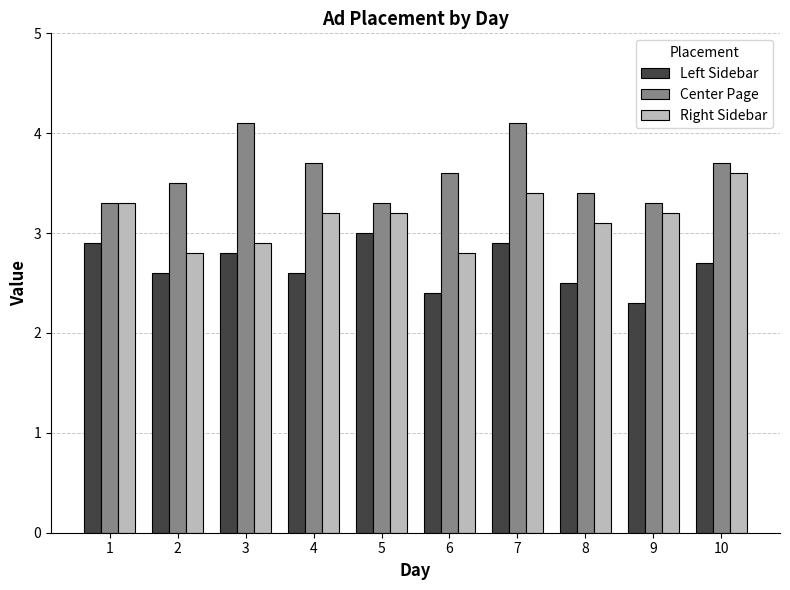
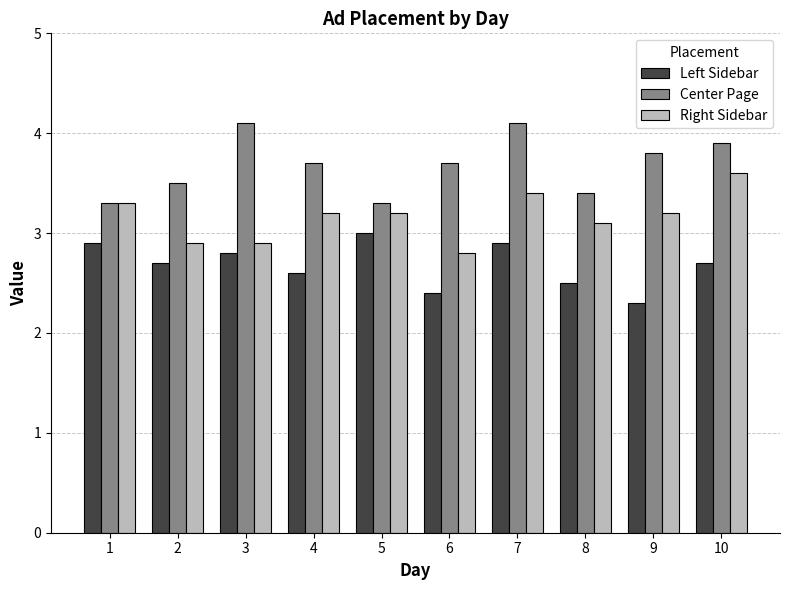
Left Sidebar, 2: 2.6 -> 2.7
Right Sidebar, 2: 2.8 -> 2.9
Center Page, 6: 3.6 -> 3.7
Center Page, 9: 3.3 -> 3.8
Center Page, 10: 3.7 -> 3.9
